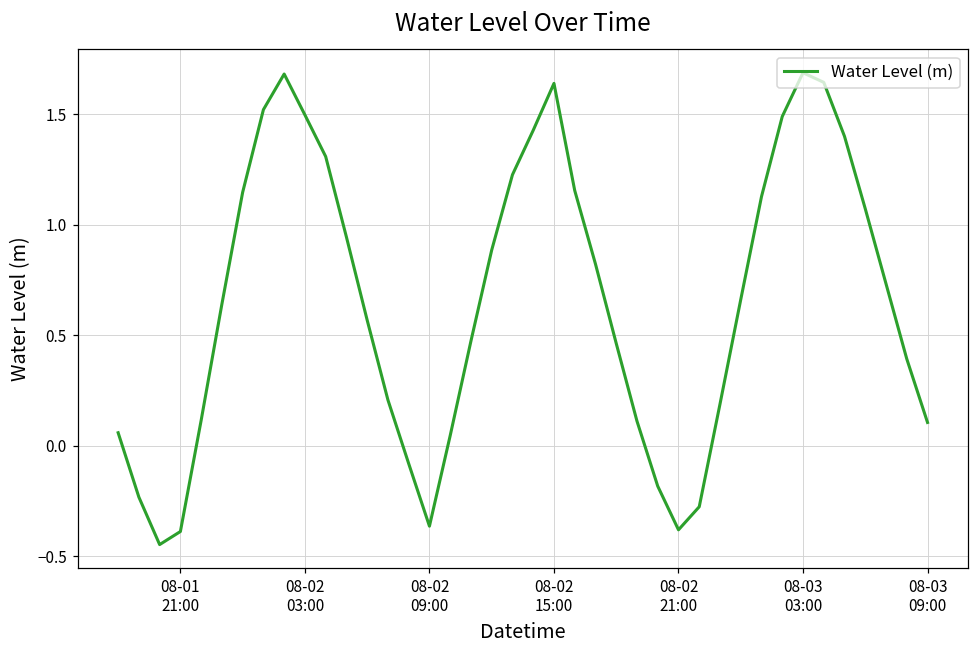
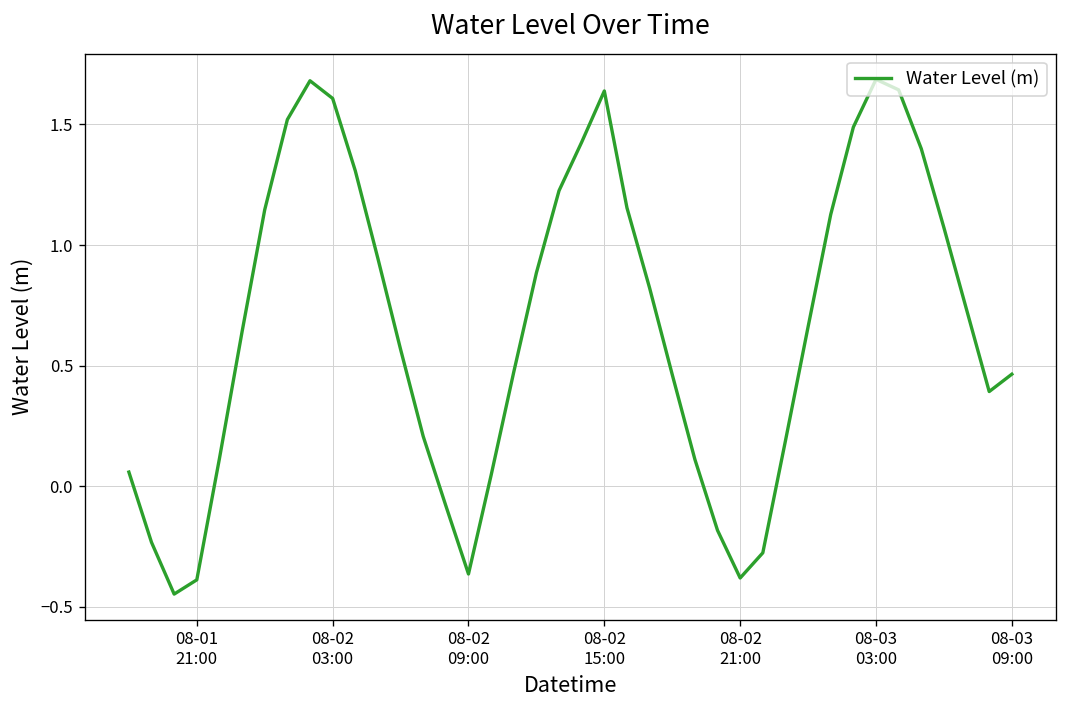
08-02 03:00: 1.50 -> 1.61
08-03 09:00: 0.11 -> 0.46
